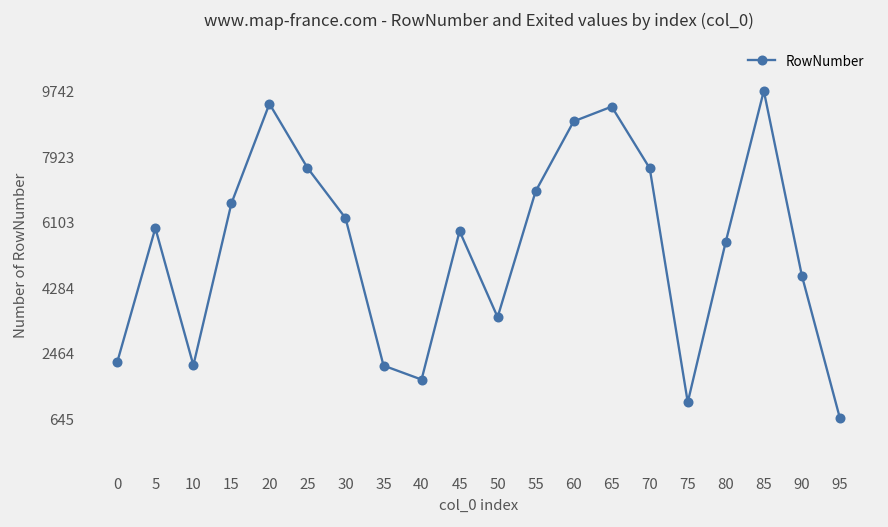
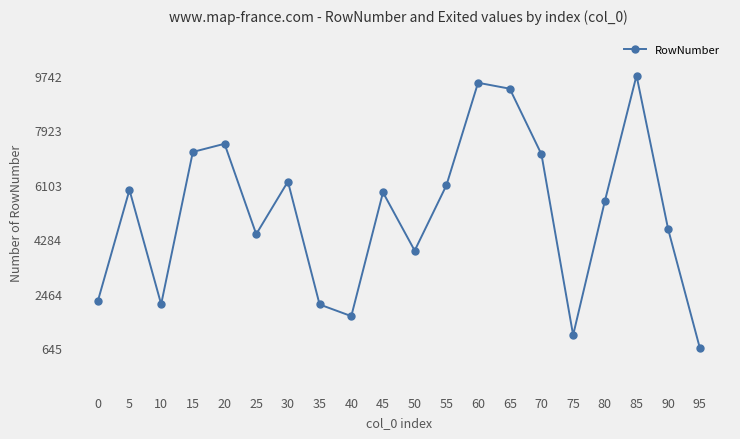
15: 6600 -> 7200
20: 9400 -> 7500
25: 7600 -> 4500
50: 3500 -> 3900
55: 7000 -> 6100
60: 8900 -> 9500
70: 7600 -> 7100
